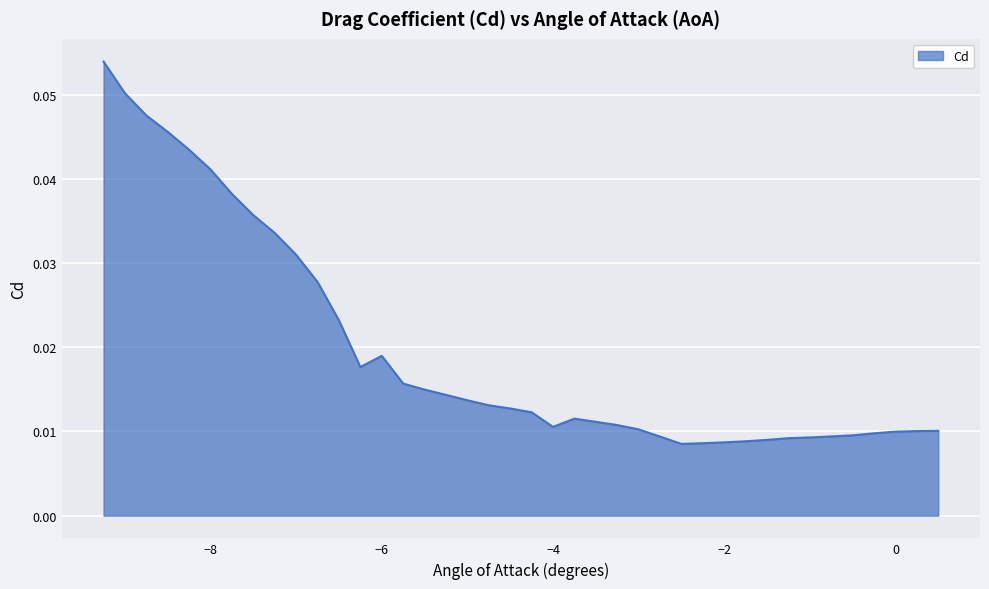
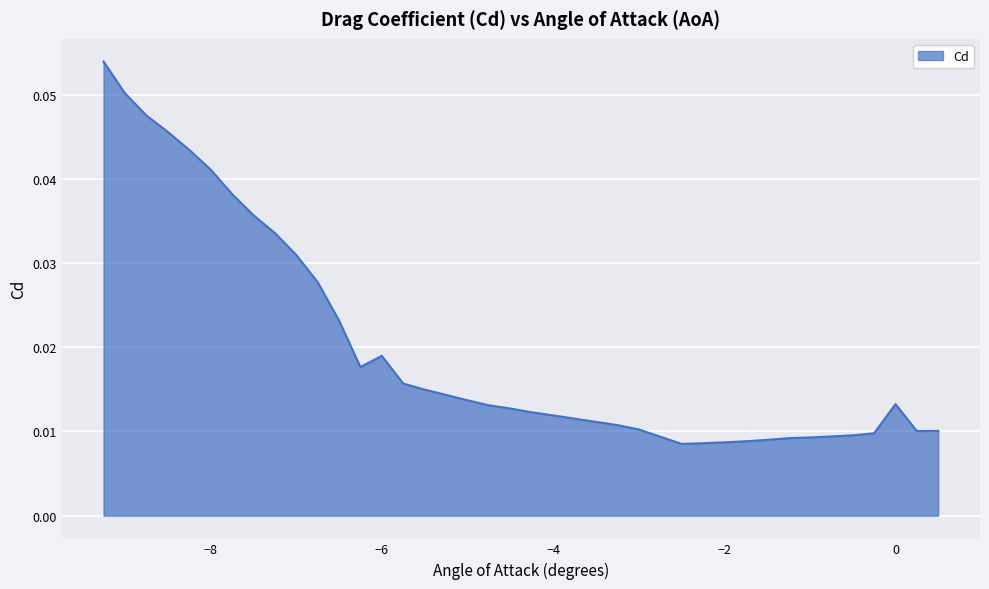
−4: 0.011 -> 0.012
0: 0.010 -> 0.013
